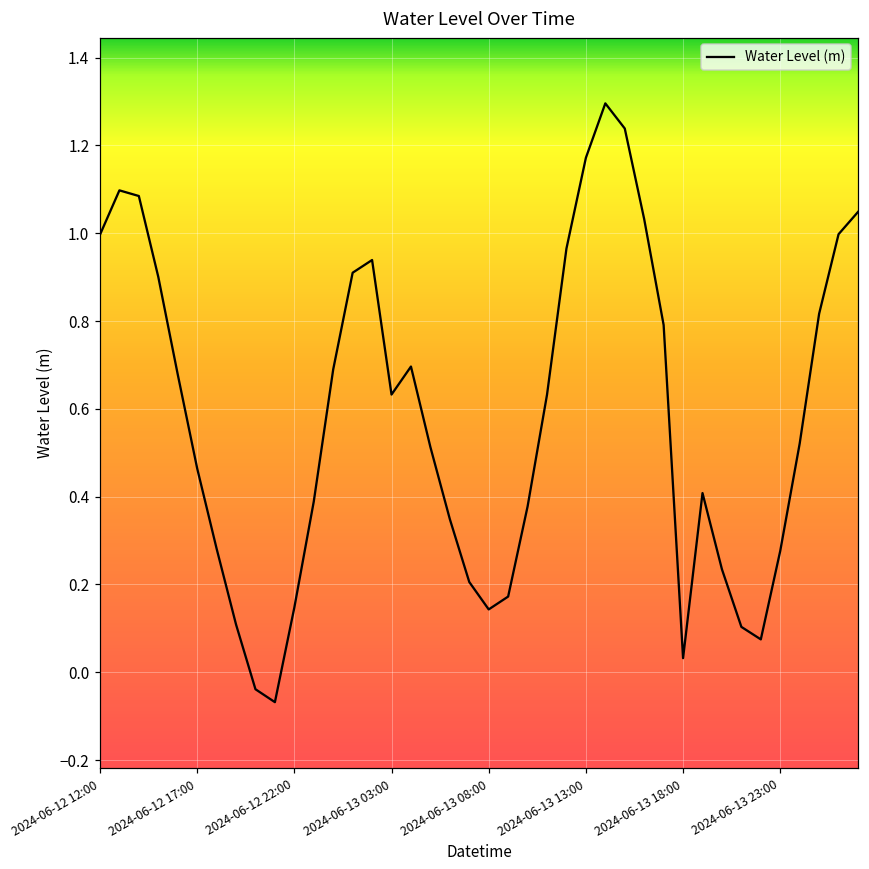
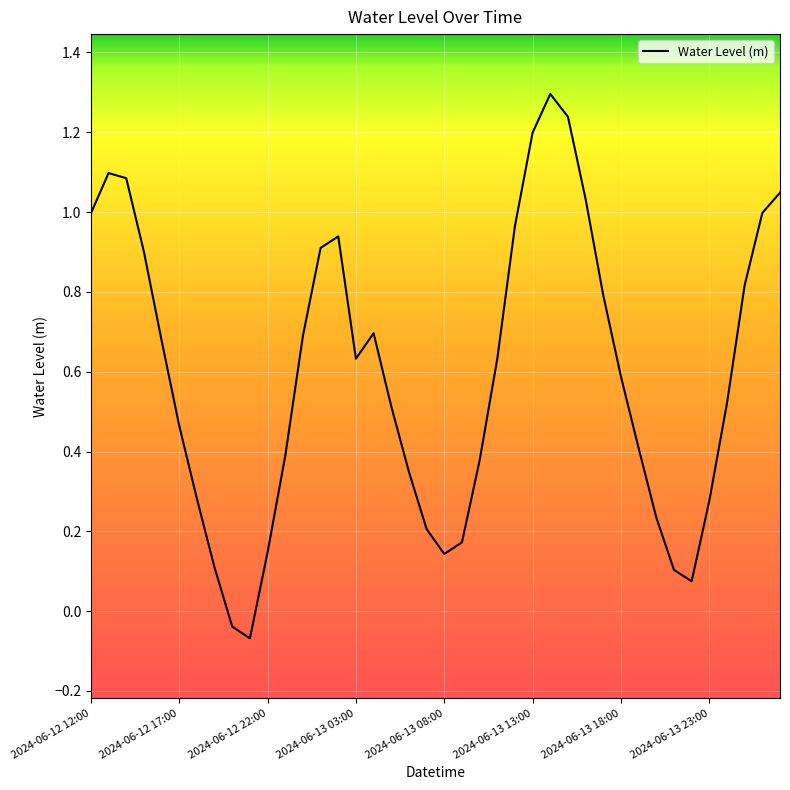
2024-06-13 13:00: 1.17 -> 1.20
2024-06-13 18:00: 0.03 -> 0.59
